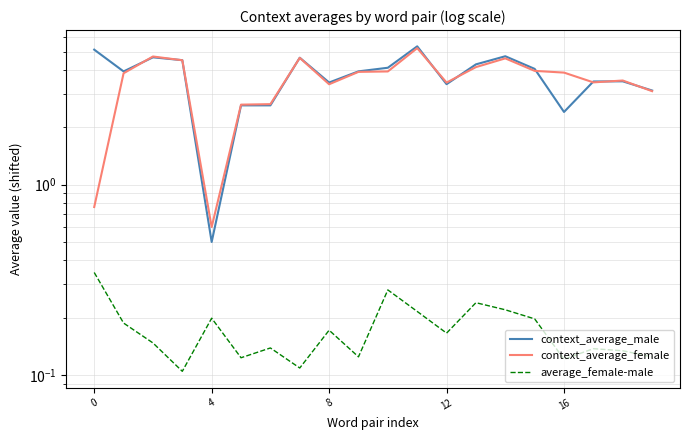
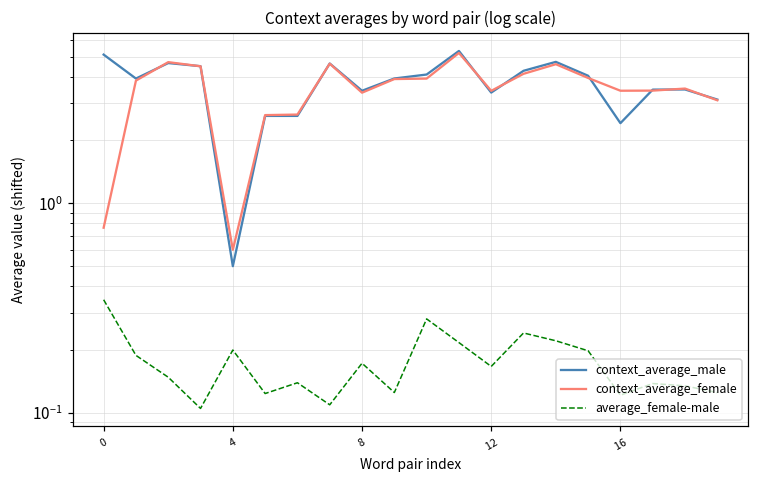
context_average_female, 16: 3.9 -> 3.4
